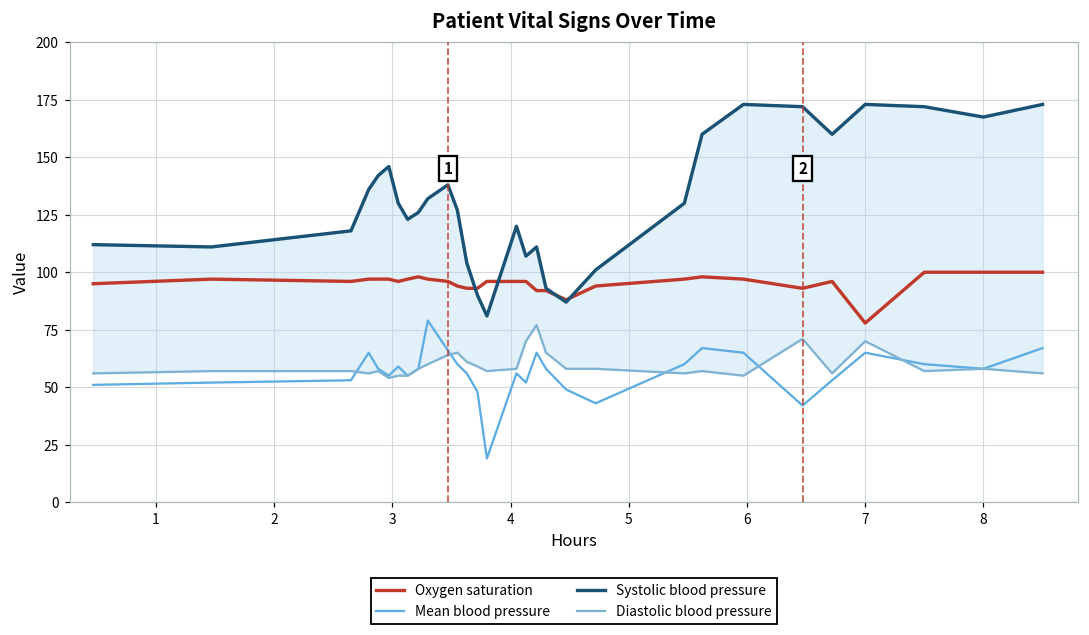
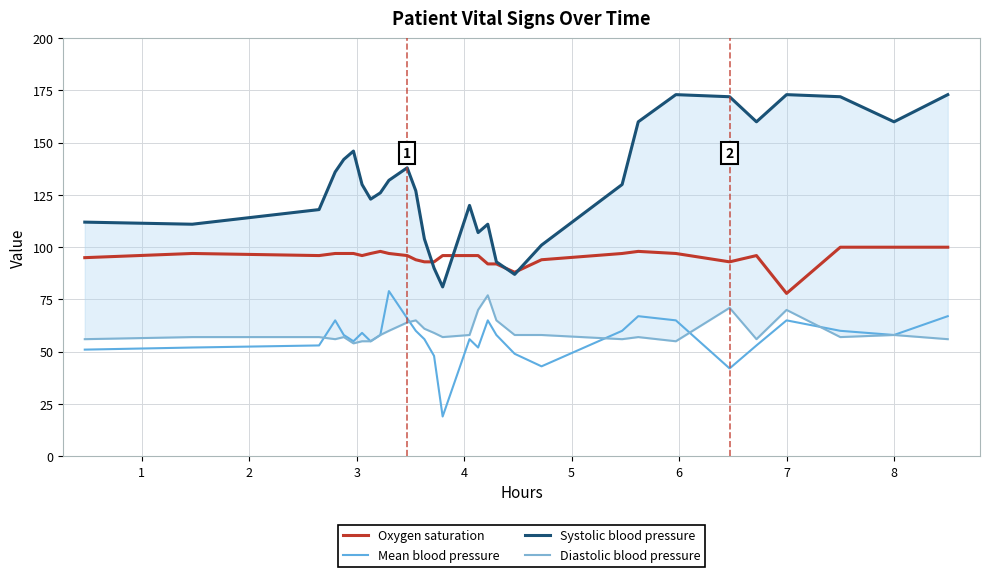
Systolic blood pressure, 8: 168 -> 160
